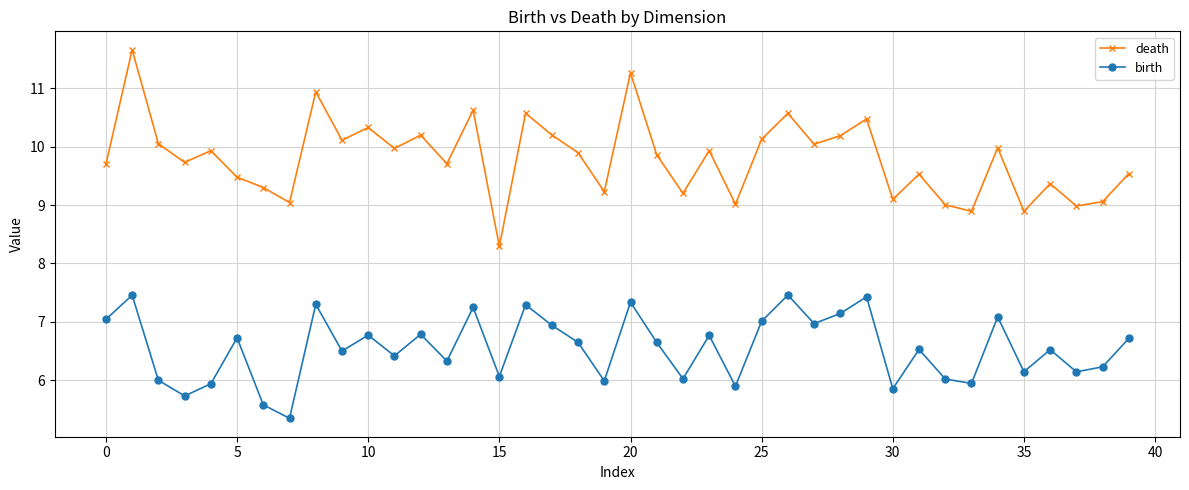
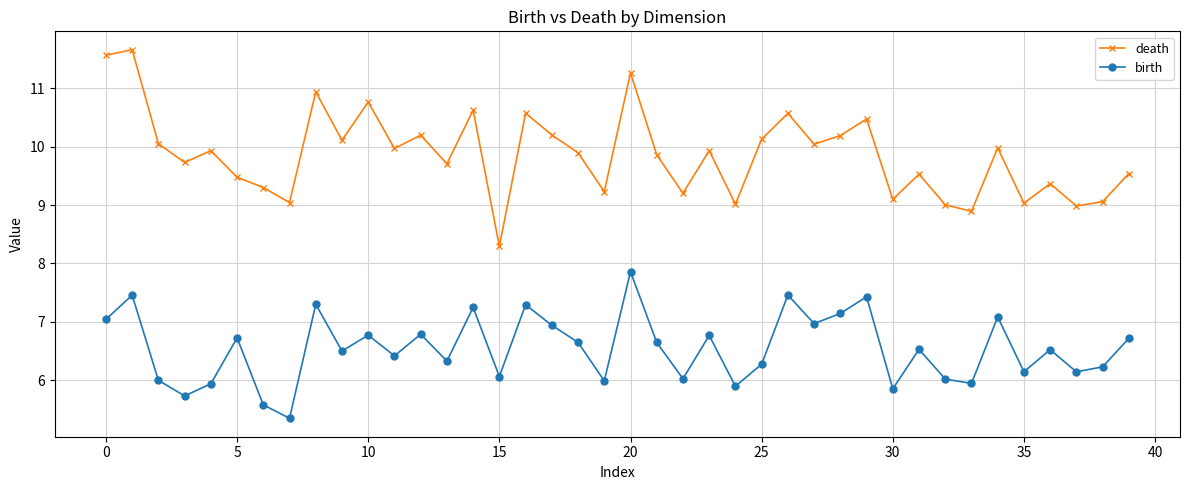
death, 0: 9.7 -> 11.6
death, 10: 10.3 -> 10.8
birth, 20: 7.3 -> 7.9
birth, 25: 7.0 -> 6.3
death, 35: 8.9 -> 9.0
